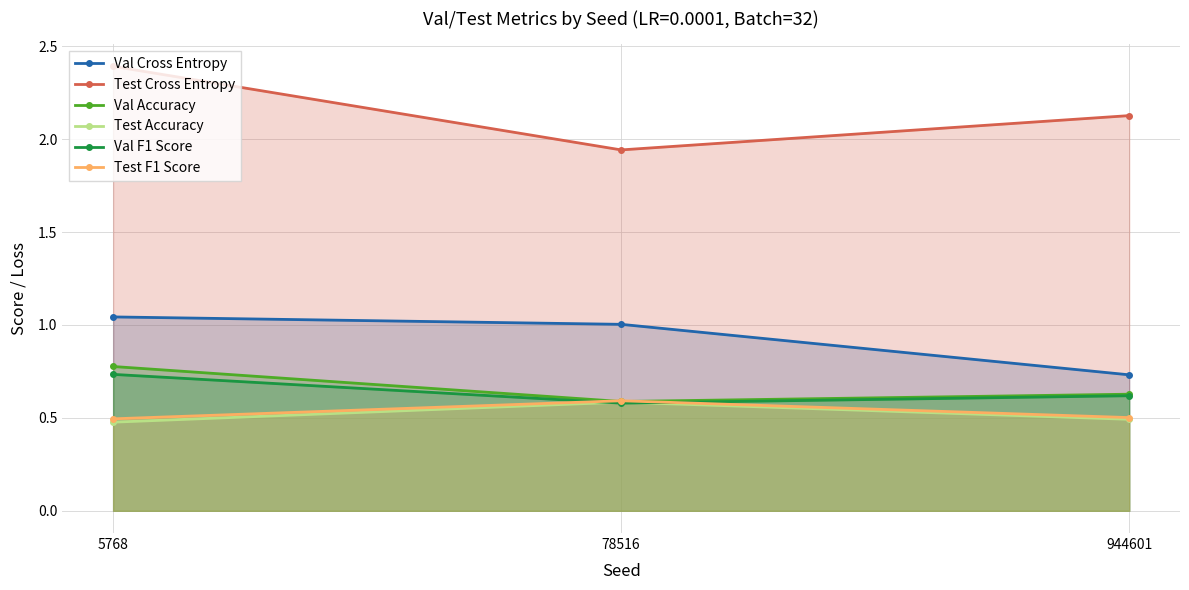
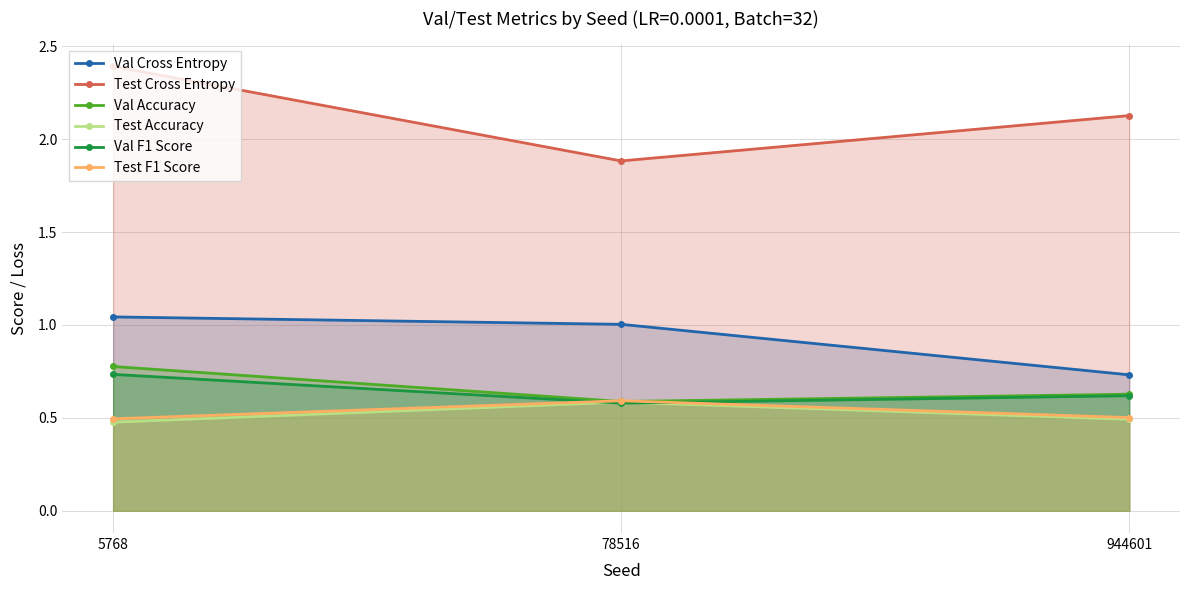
Test Cross Entropy, 78516: 1.94 -> 1.88
